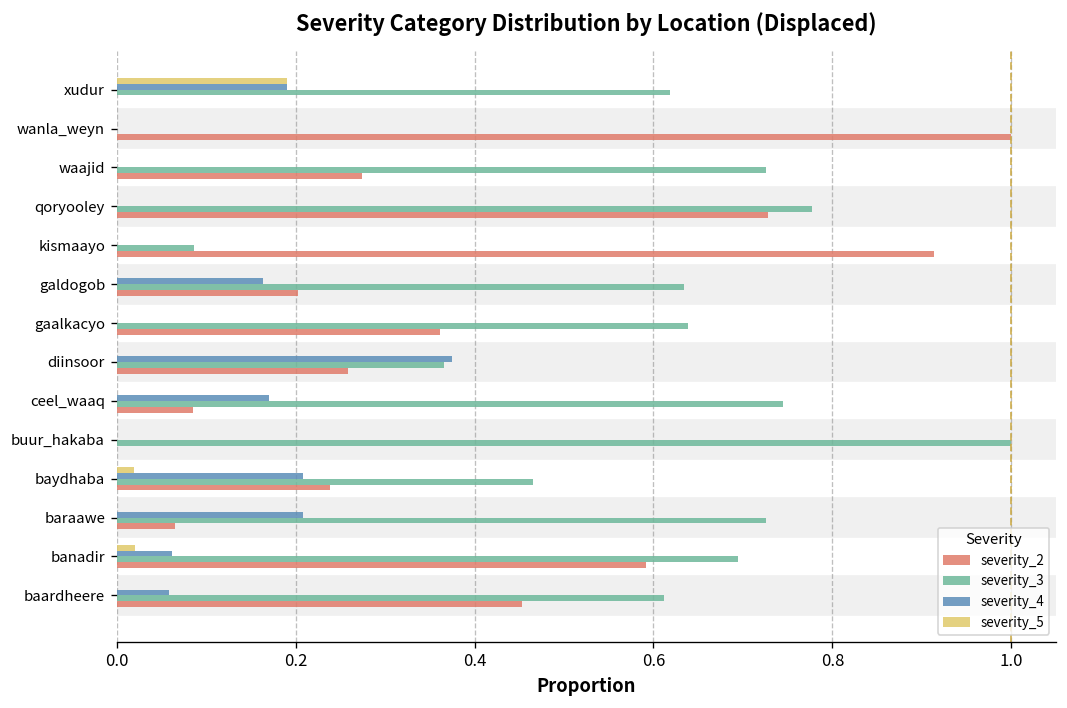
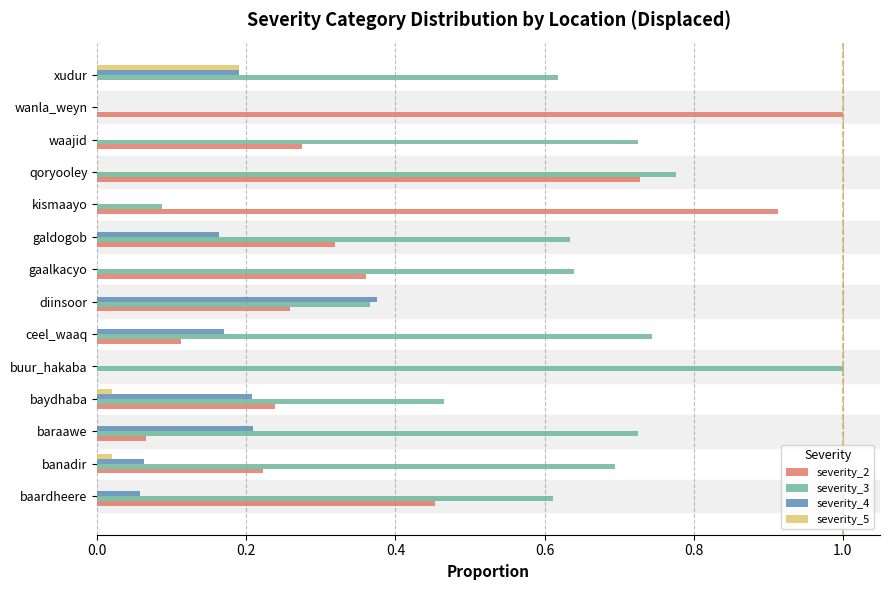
severity_2, galdogob: 0.20 -> 0.32
severity_2, ceel_waaq: 0.08 -> 0.11
severity_2, banadir: 0.59 -> 0.22
